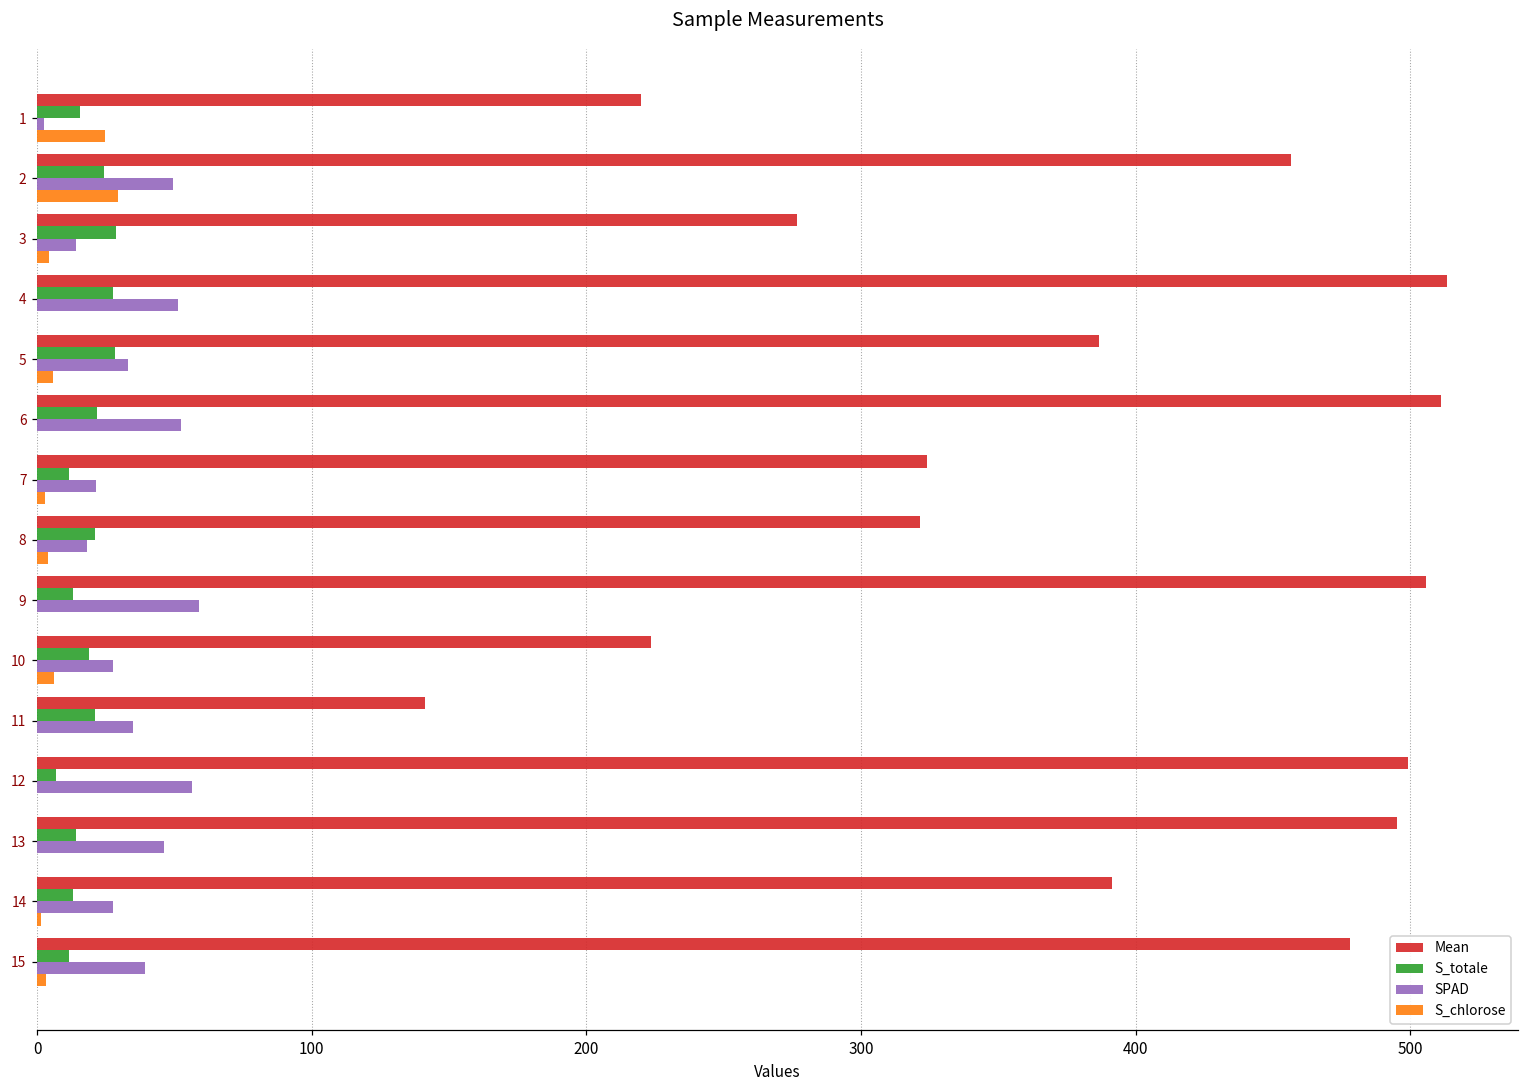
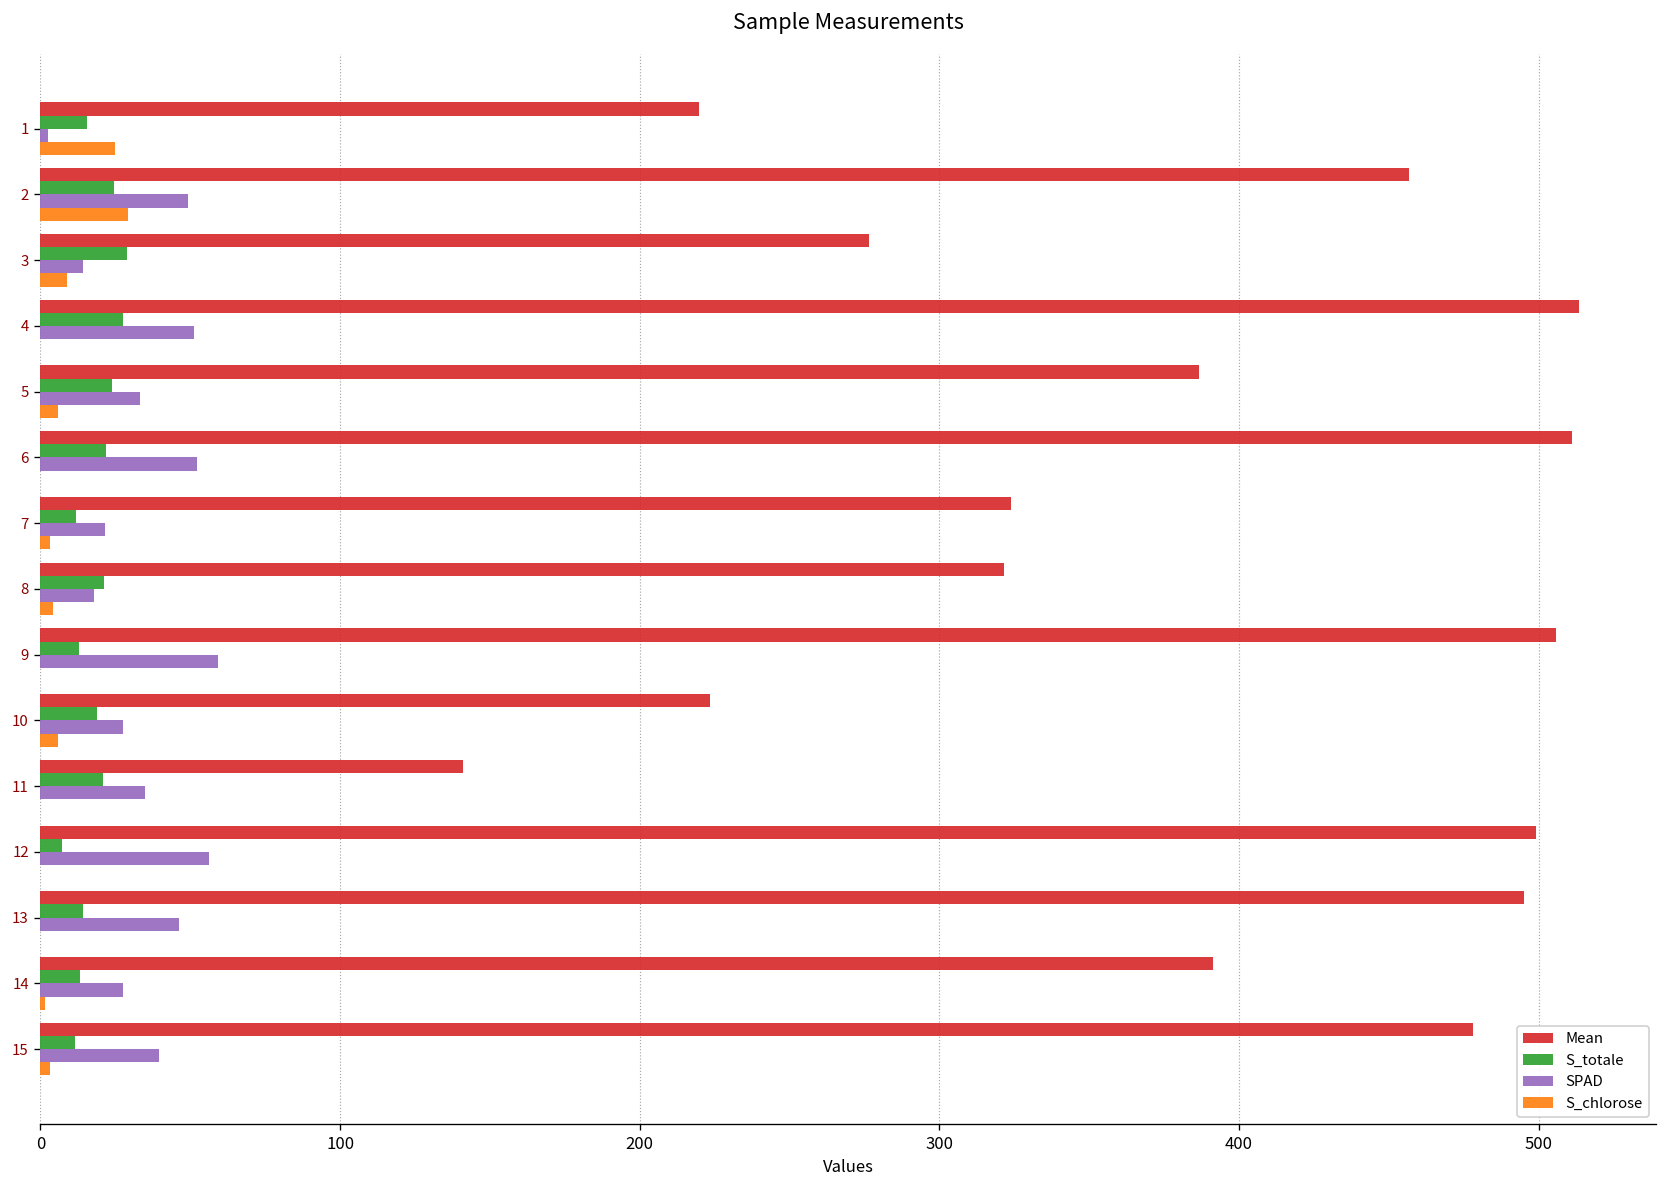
S_chlorose, 3: 4 -> 9
S_totale, 5: 28 -> 24
